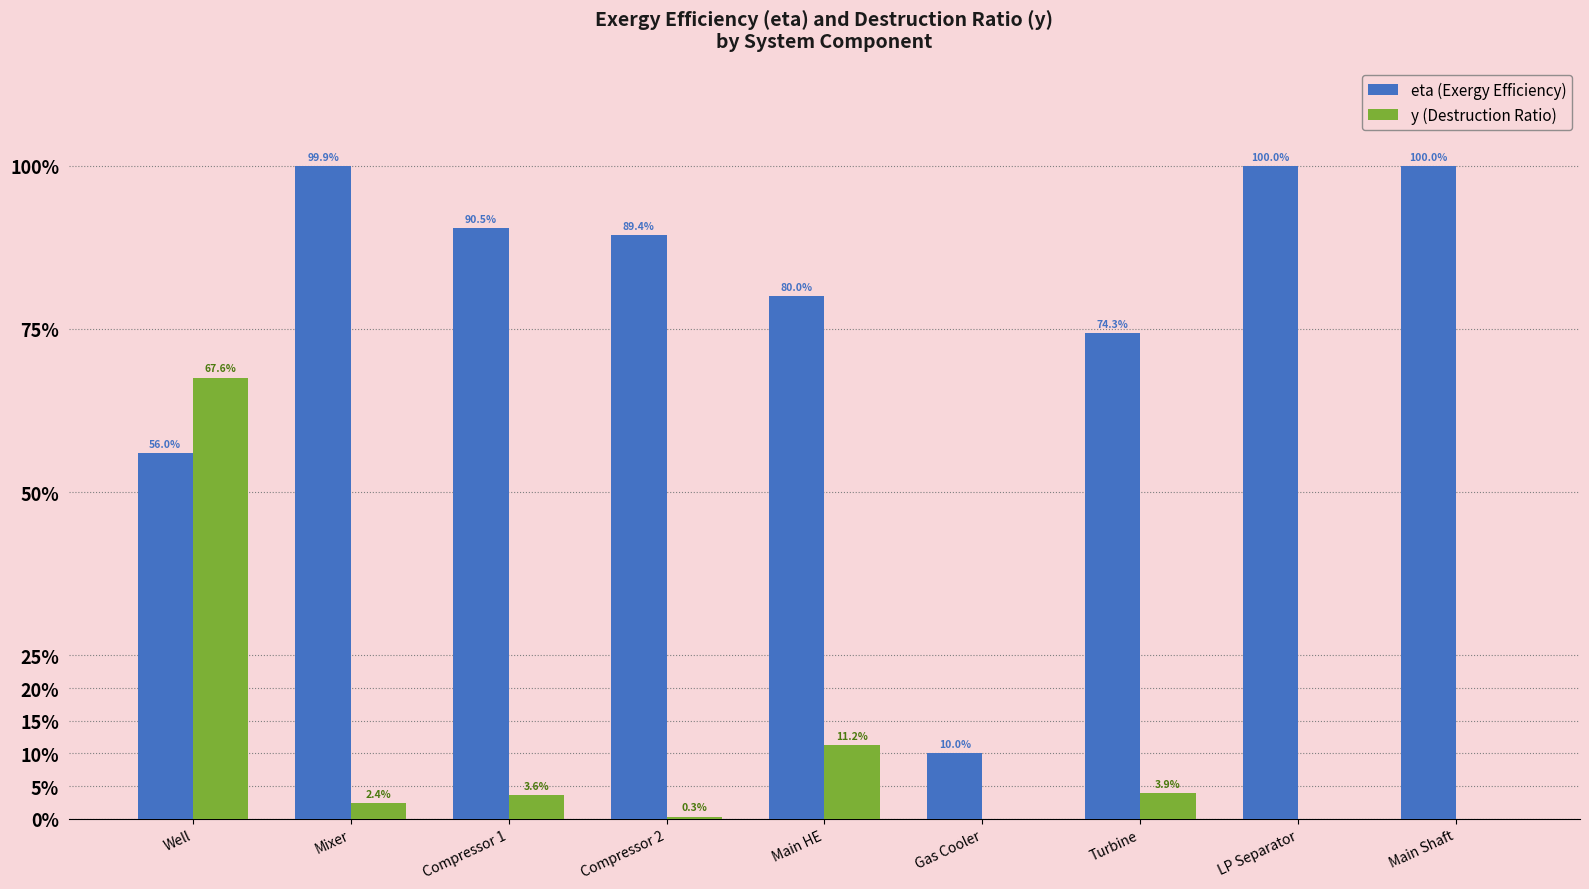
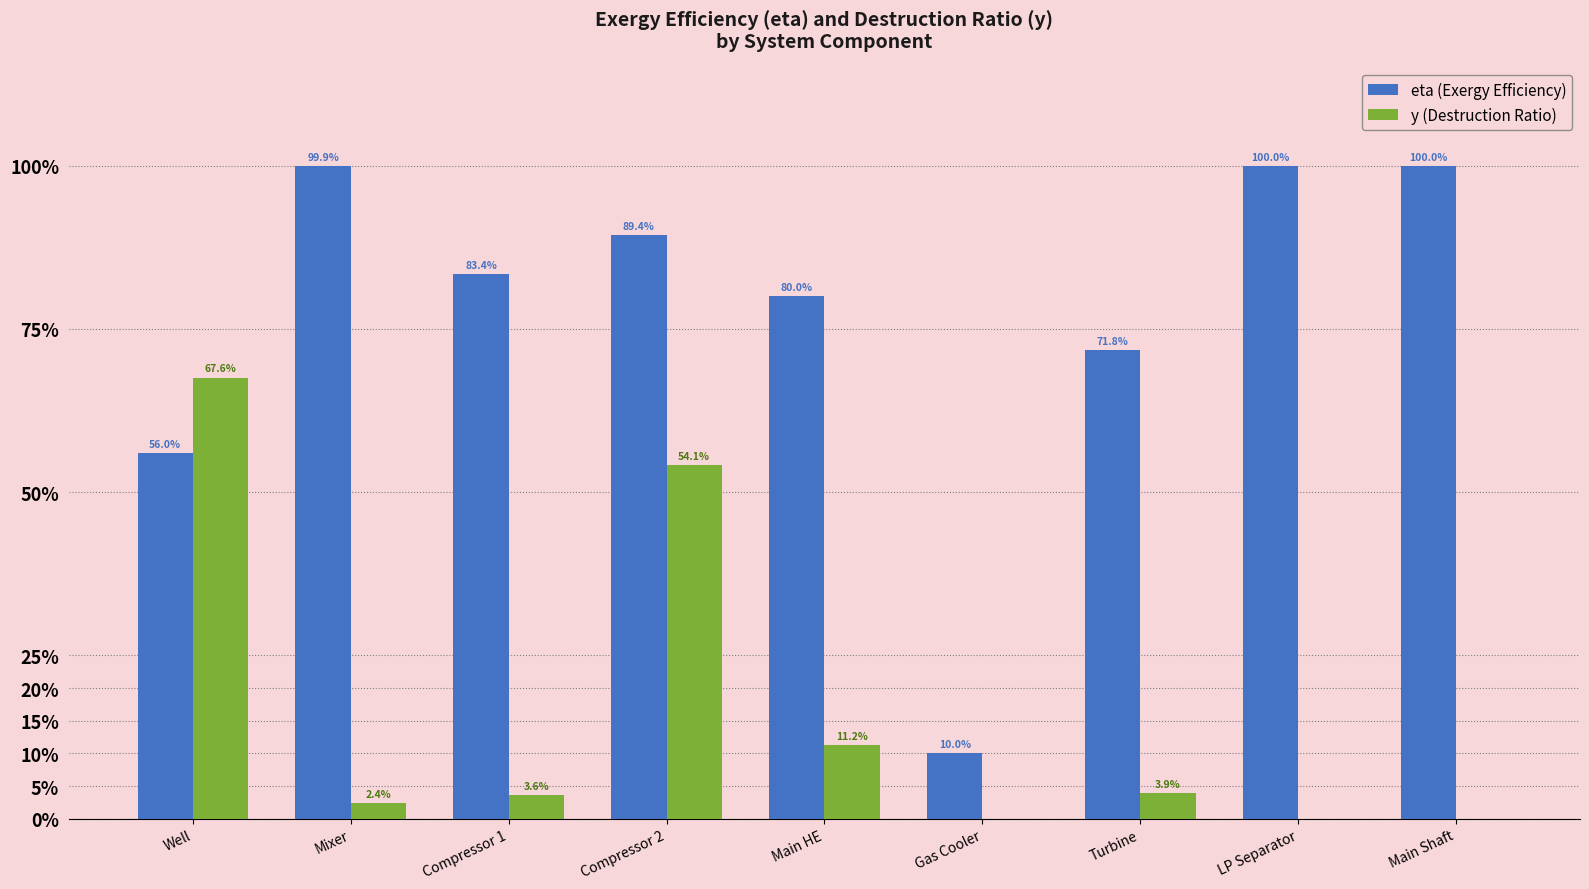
eta (Exergy Efficiency), Compressor 1: 90.5% -> 83.4%
y (Destruction Ratio), Compressor 2: 0.3% -> 54.1%
eta (Exergy Efficiency), Turbine: 74.3% -> 71.8%
